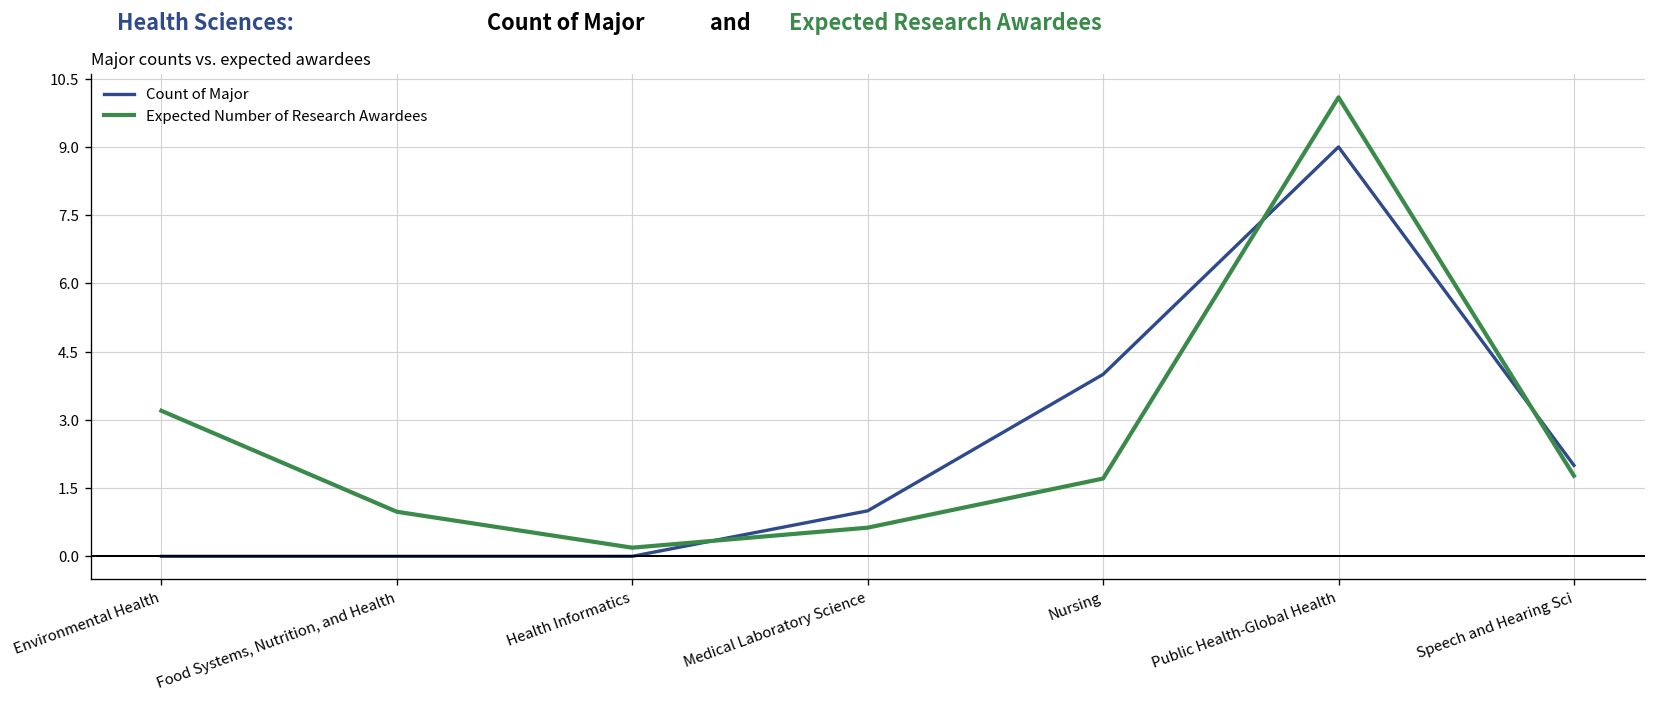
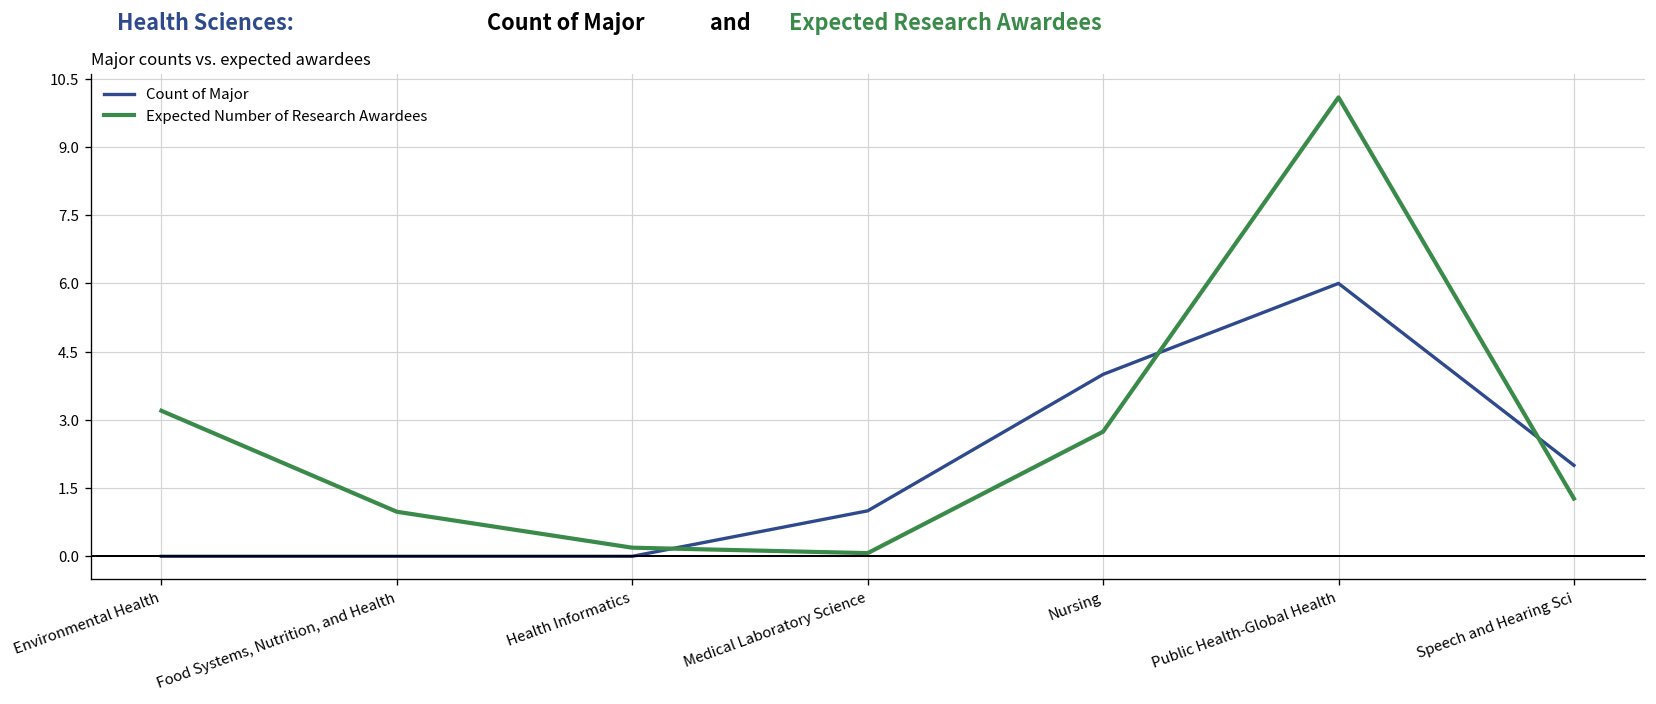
Expected Number of Research Awardees, Medical Laboratory Science: 0.6 -> 0.1
Expected Number of Research Awardees, Nursing: 1.7 -> 2.7
Count of Major, Public Health-Global Health: 9 -> 6
Expected Number of Research Awardees, Speech and Hearing Sci: 1.8 -> 1.3
